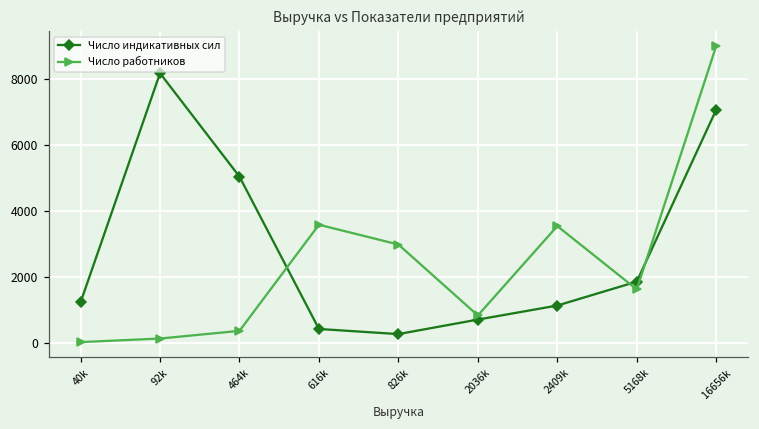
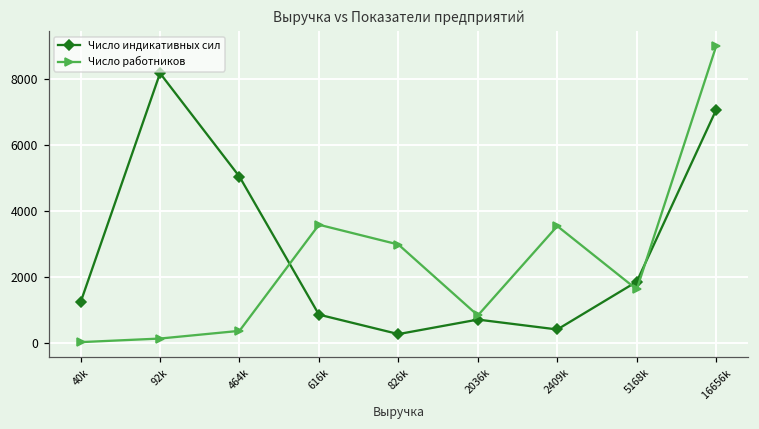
Число индикативных сил, 616k: 400 -> 900
Число индикативных сил, 2409k: 1100 -> 400
